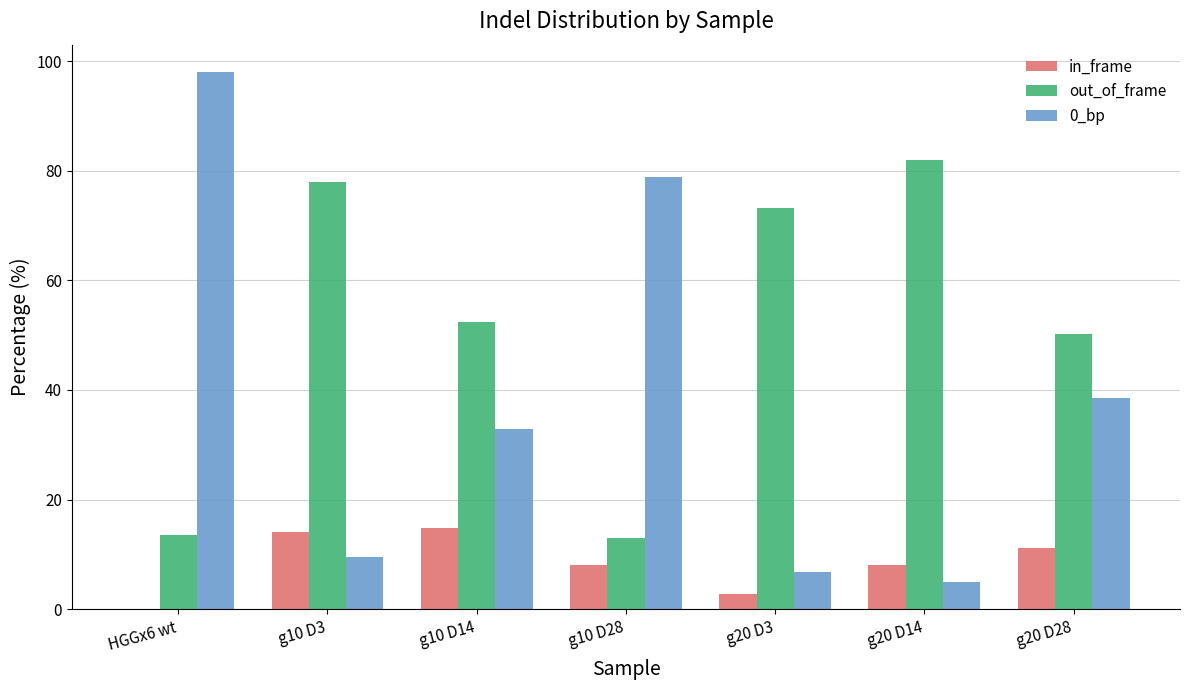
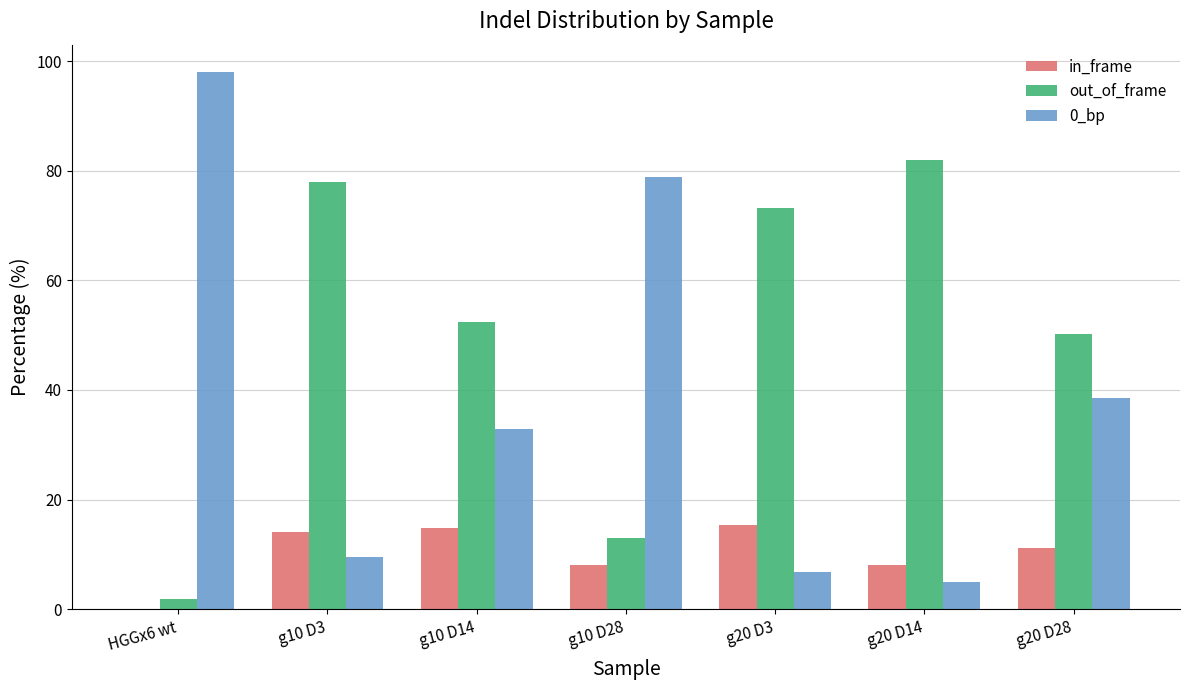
out_of_frame, HGGx6 wt: 14 -> 2
in_frame, g20 D3: 3 -> 15
